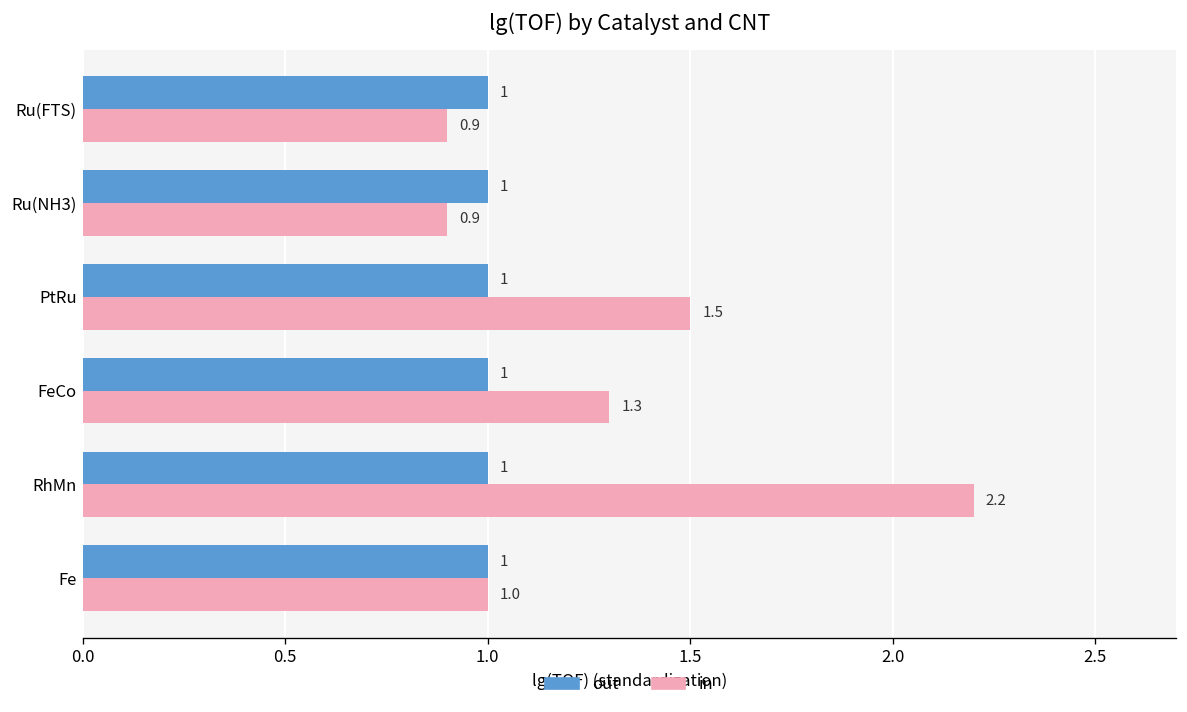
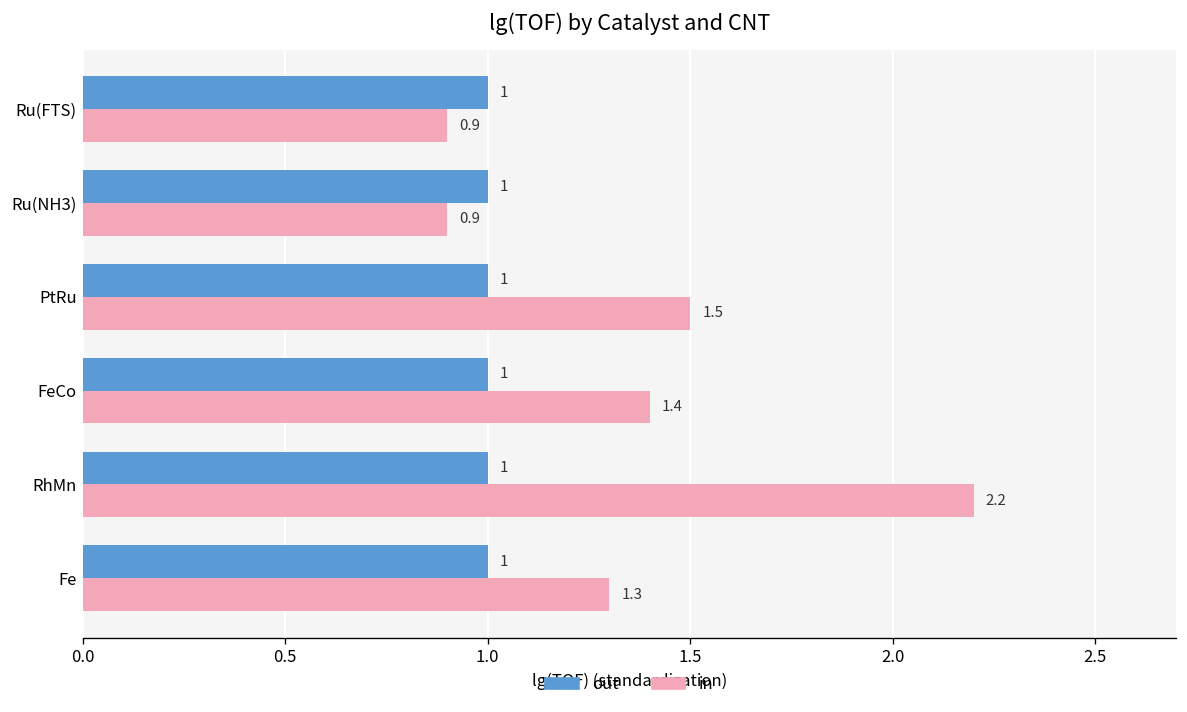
in, FeCo: 1.3 -> 1.4
in, Fe: 1.0 -> 1.3
